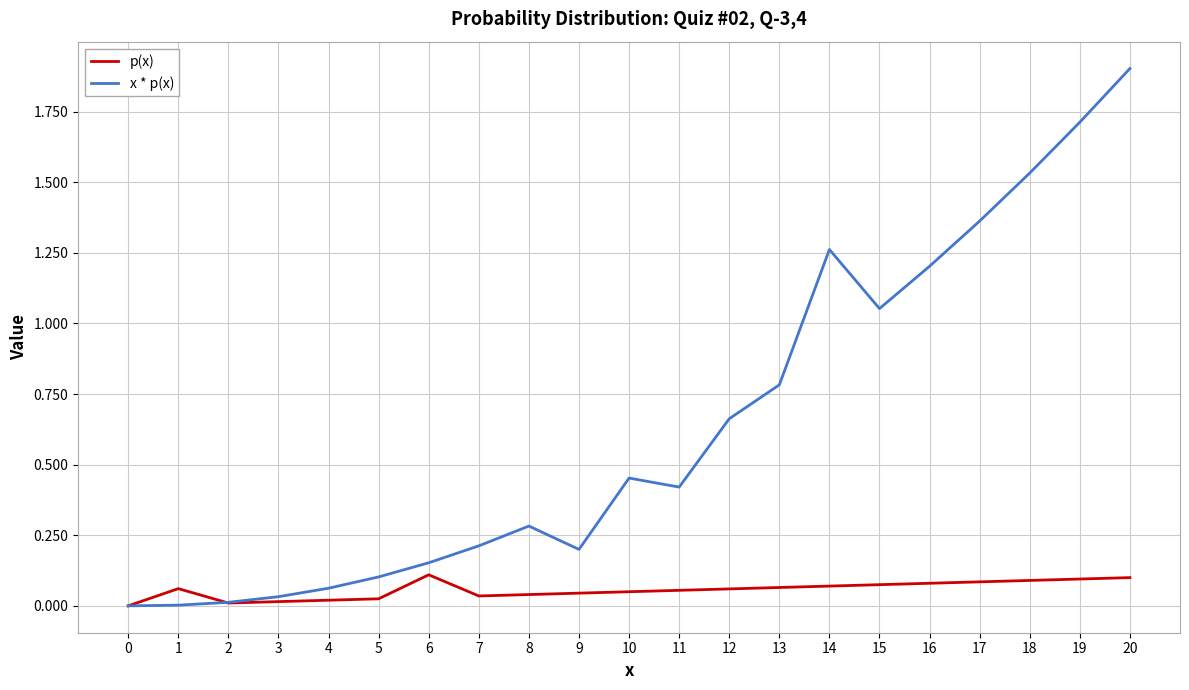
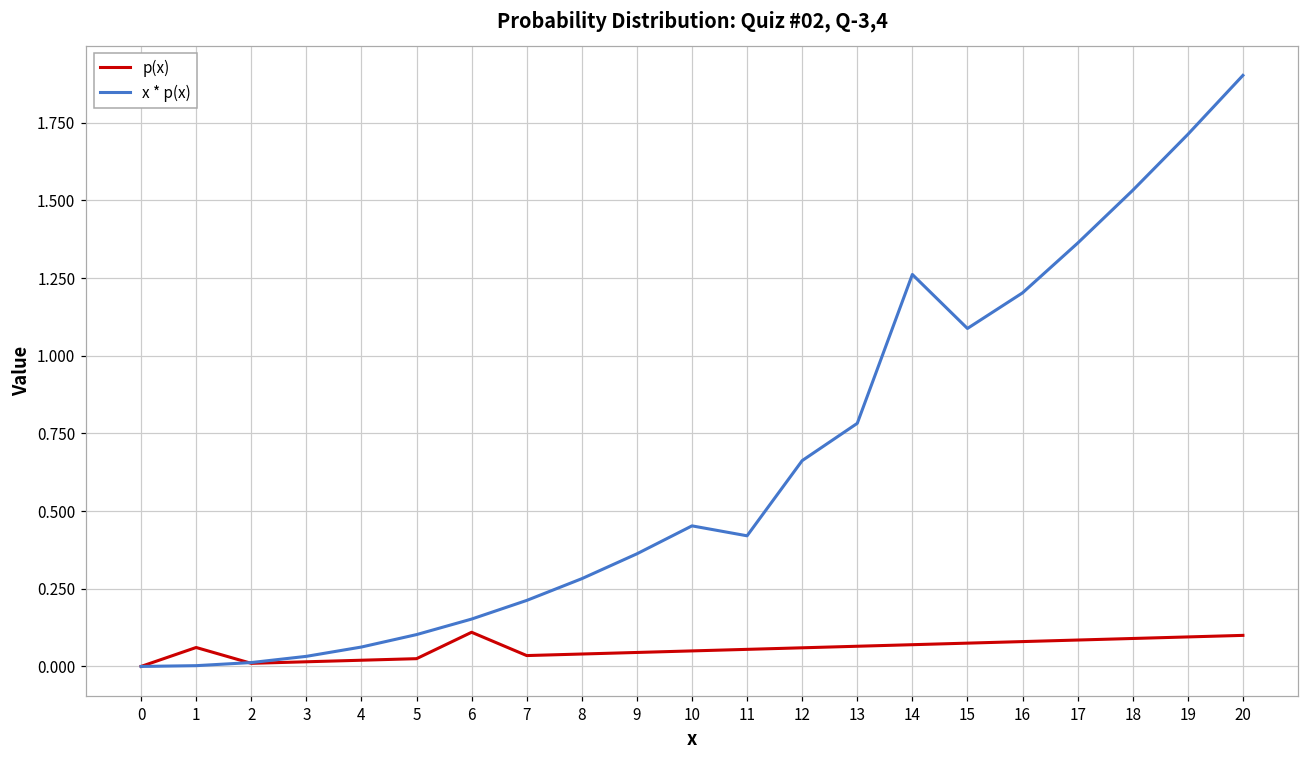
x * p(x), 9: 0.20 -> 0.36
x * p(x), 15: 1.05 -> 1.09
